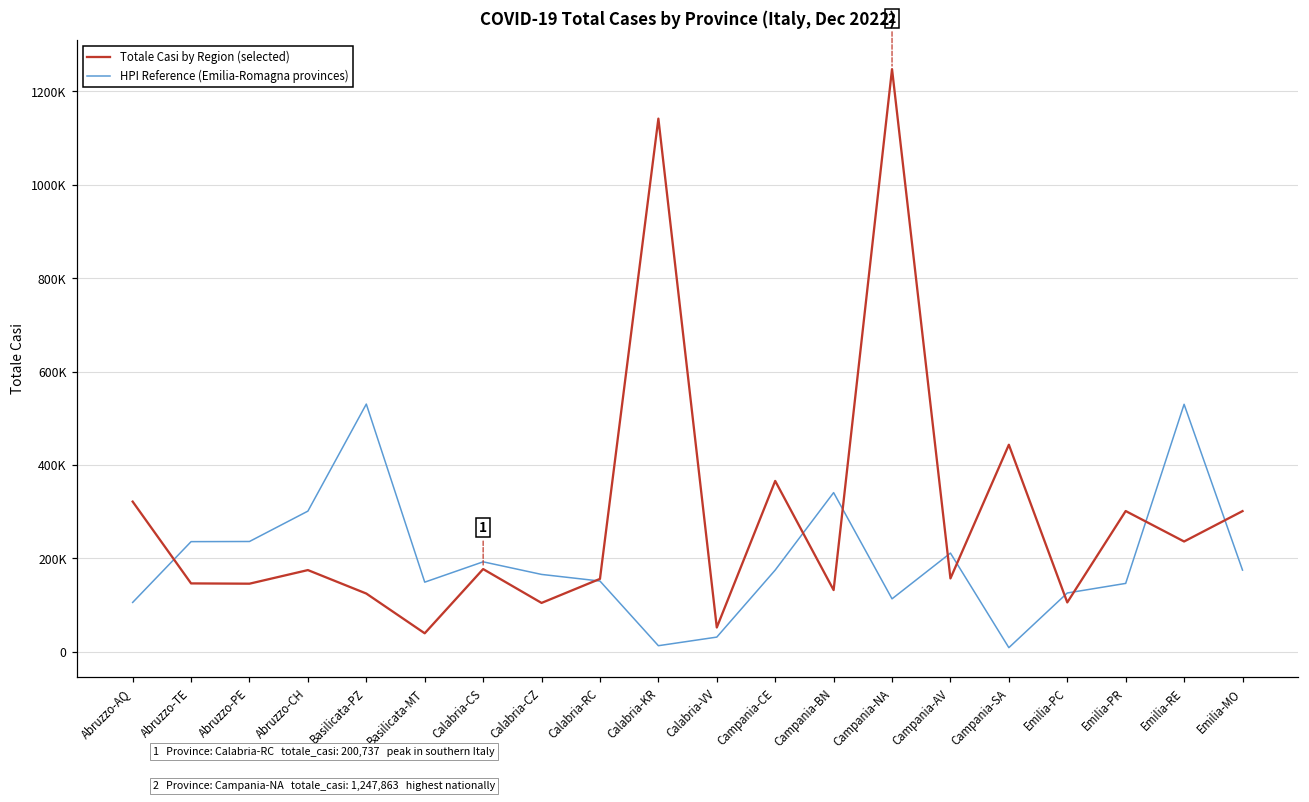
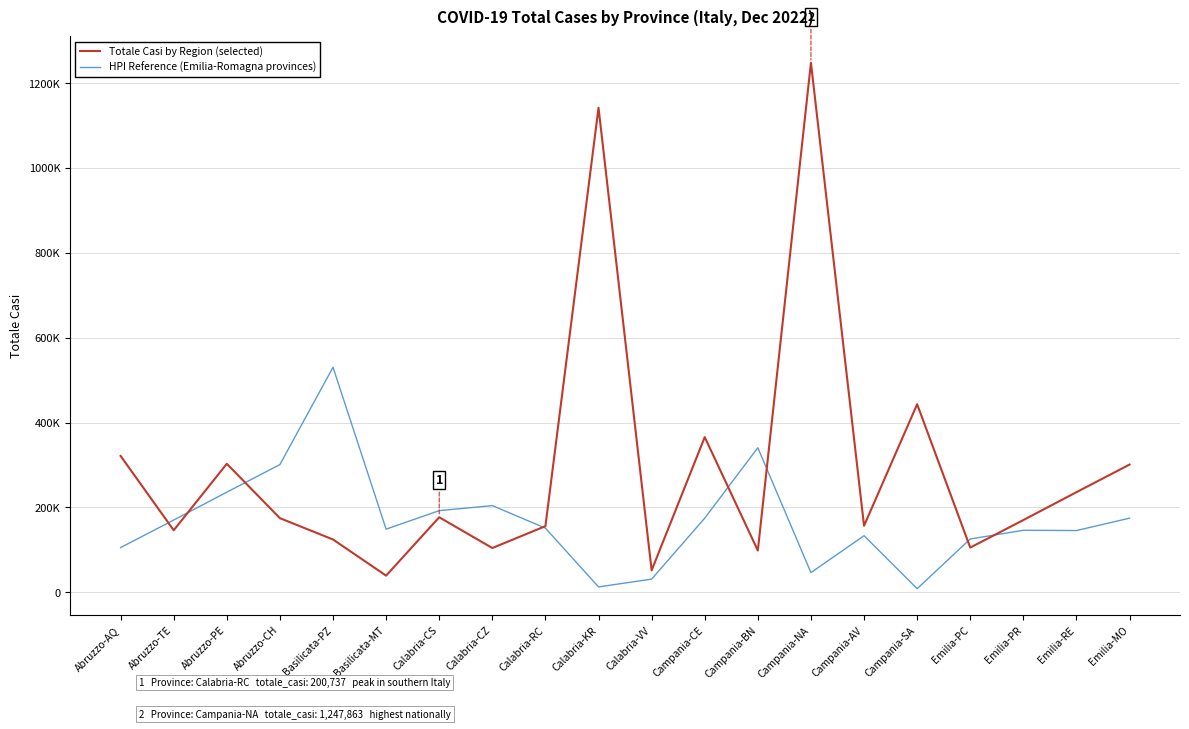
HPI Reference (Emilia-Romagna provinces), Abruzzo-TE: 240000 -> 170000
Totale Casi by Region (selected), Abruzzo-PE: 150000 -> 300000
HPI Reference (Emilia-Romagna provinces), Calabria-CZ: 170000 -> 200000
Totale Casi by Region (selected), Campania-BN: 130000 -> 100000
HPI Reference (Emilia-Romagna provinces), Campania-NA: 110000 -> 50000
HPI Reference (Emilia-Romagna provinces), Campania-AV: 210000 -> 130000
Totale Casi by Region (selected), Emilia-PR: 300000 -> 170000
HPI Reference (Emilia-Romagna provinces), Emilia-RE: 530000 -> 150000
